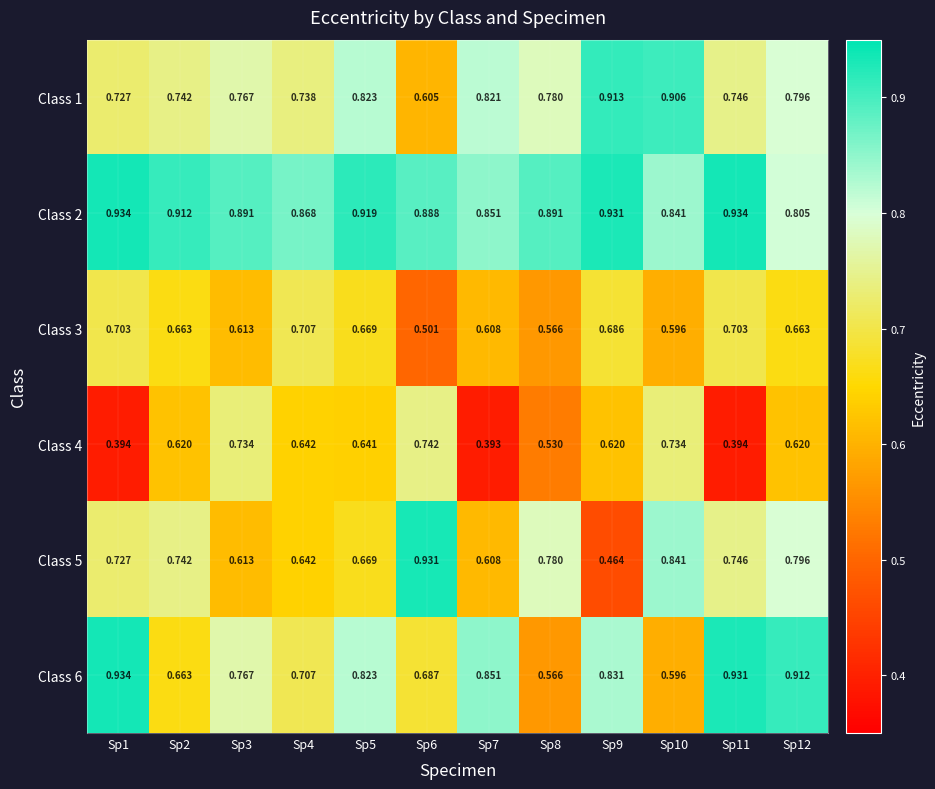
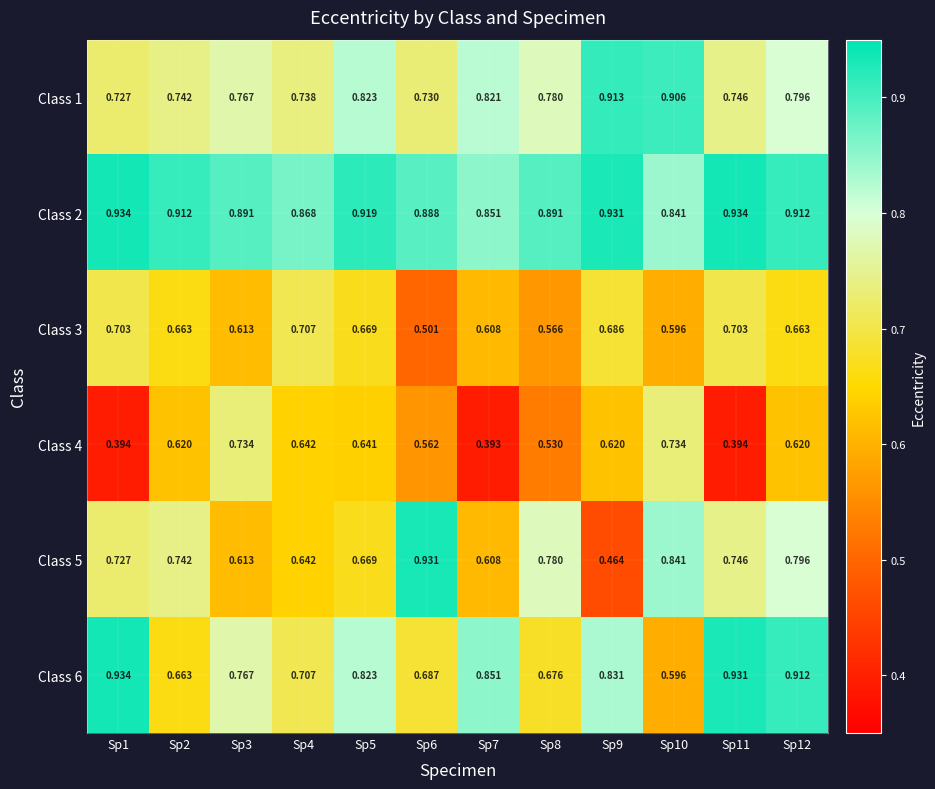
Class 1, Sp6: 0.605 -> 0.730
Class 2, Sp12: 0.805 -> 0.912
Class 4, Sp6: 0.742 -> 0.562
Class 6, Sp8: 0.566 -> 0.676
